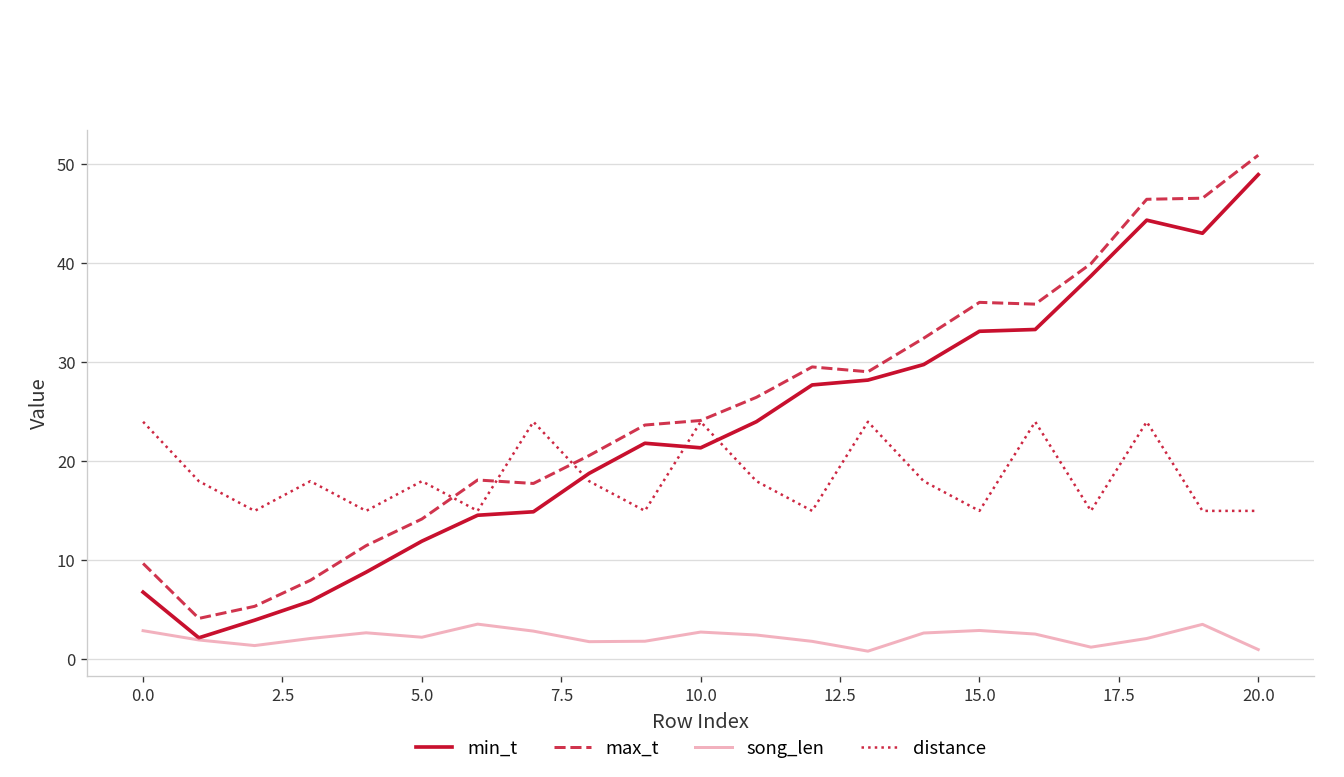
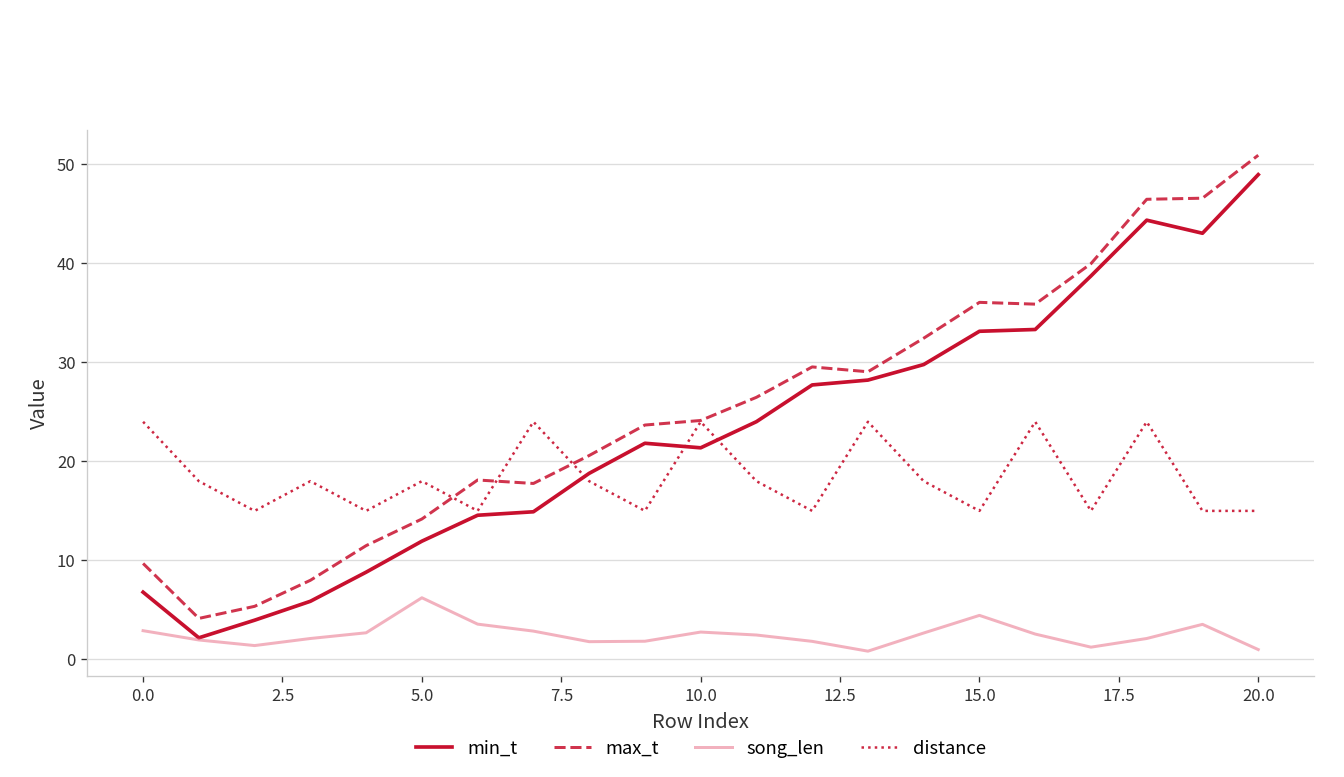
song_len, 5.0: 2 -> 6
song_len, 15.0: 3 -> 4
